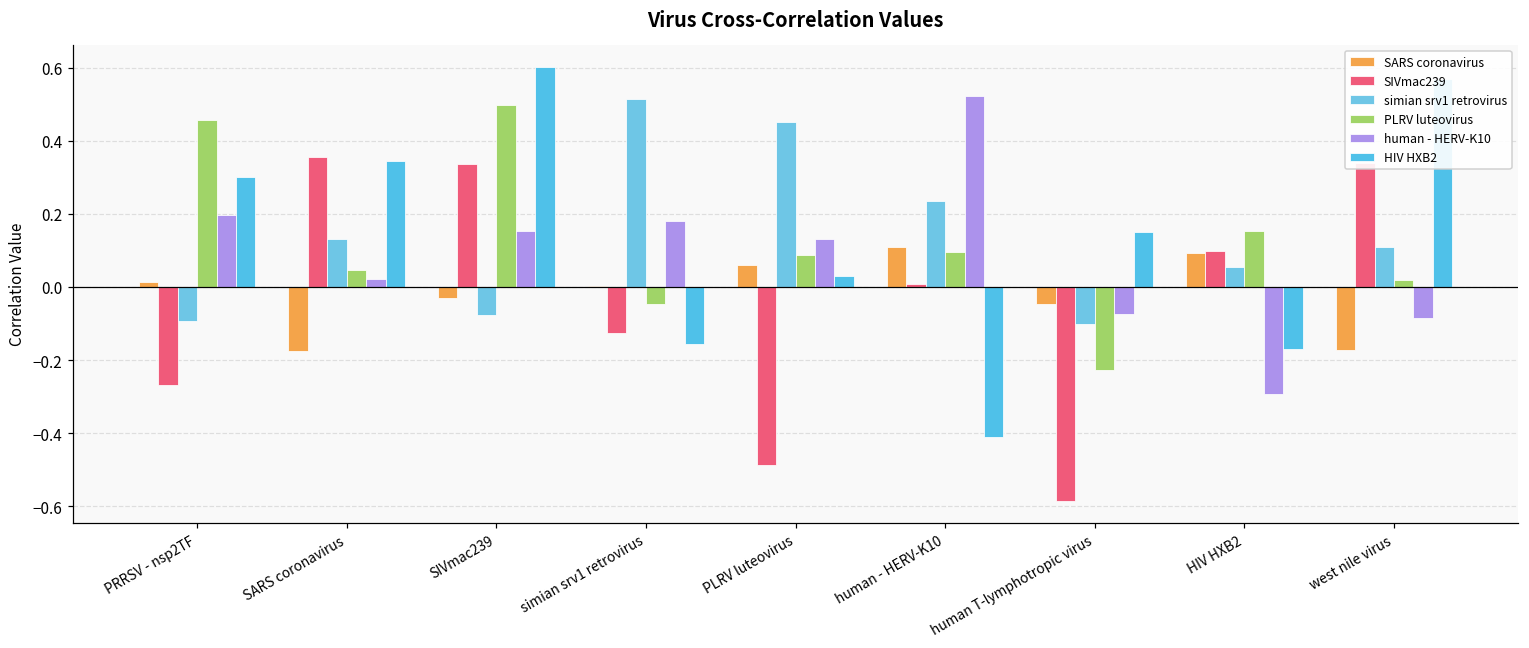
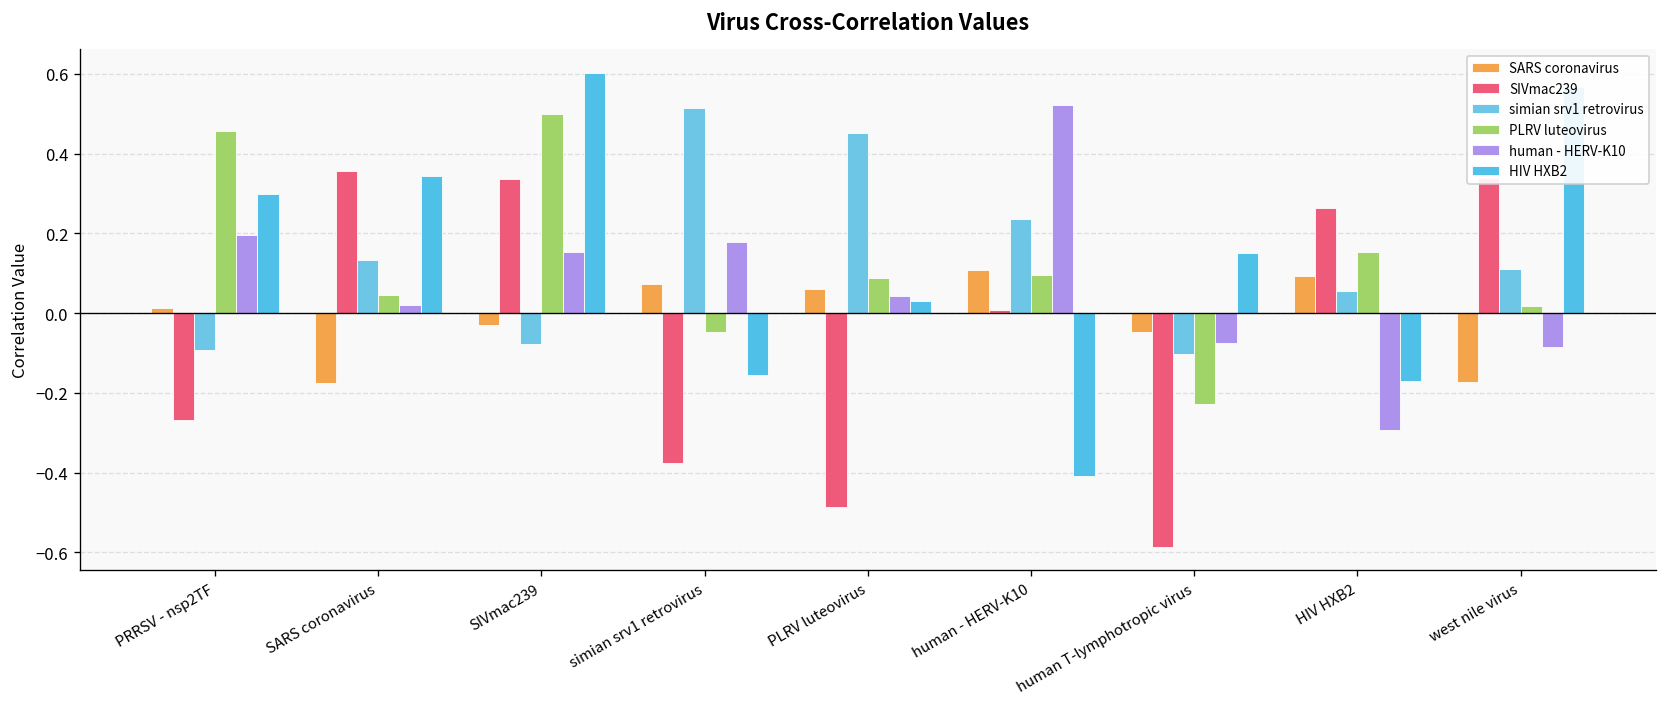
SARS coronavirus, simian srv1 retrovirus: 0.00 -> 0.07
SIVmac239, simian srv1 retrovirus: -0.13 -> -0.38
human - HERV-K10, PLRV luteovirus: 0.13 -> 0.04
SIVmac239, HIV HXB2: 0.10 -> 0.26
